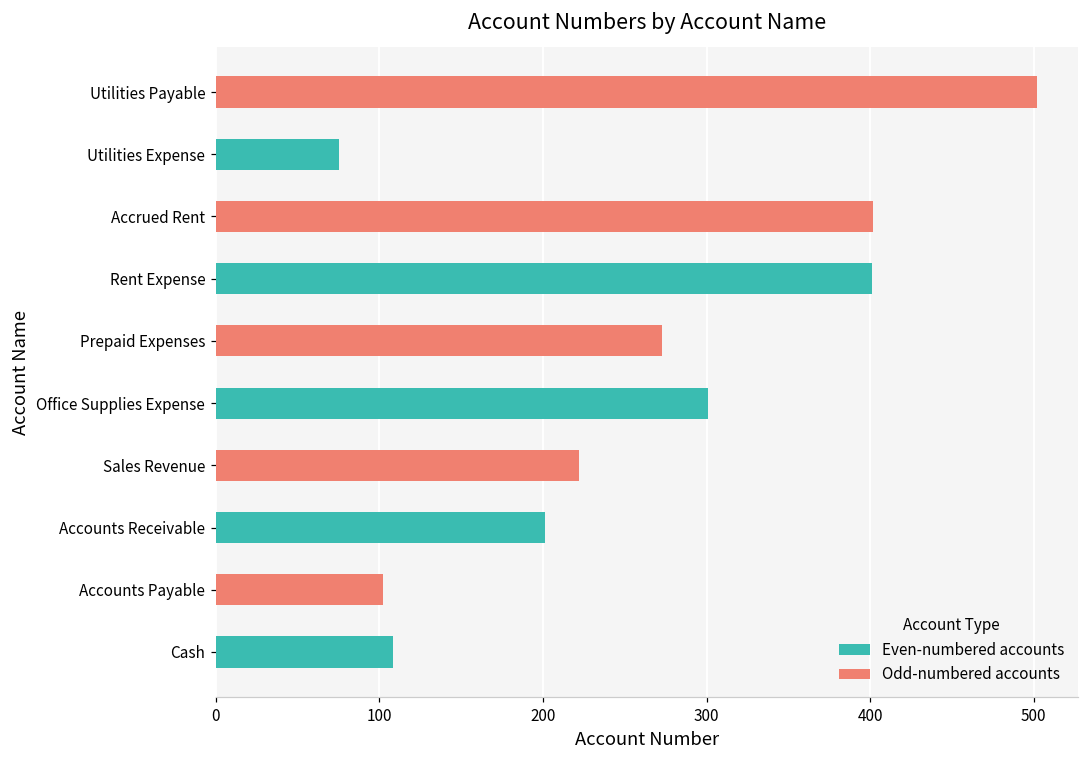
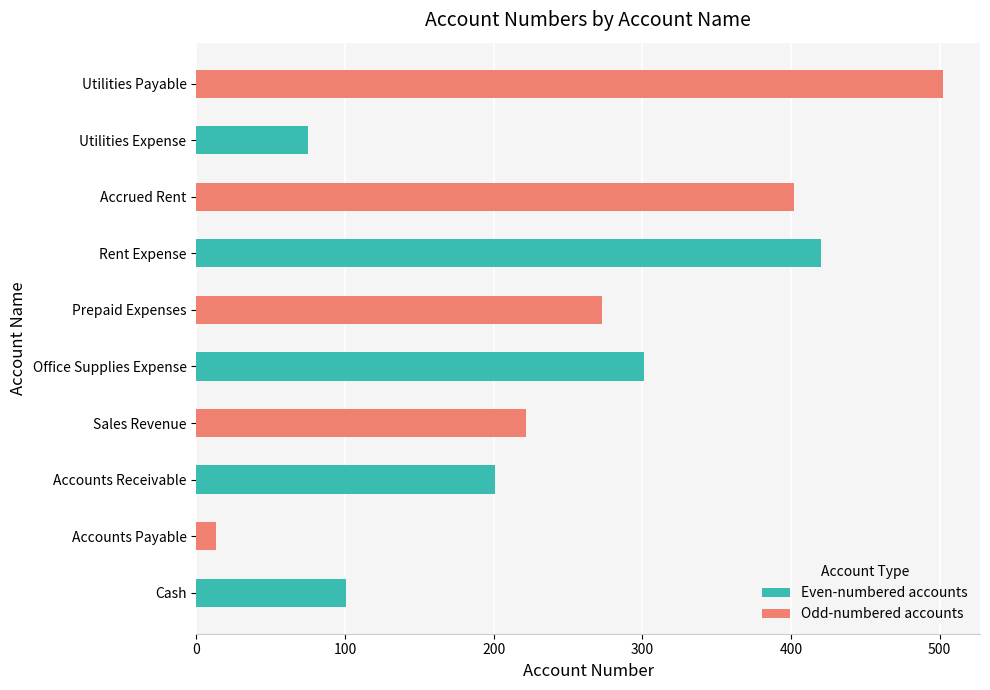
Rent Expense: 401 -> 420
Accounts Payable: 102 -> 13
Cash: 108 -> 101
